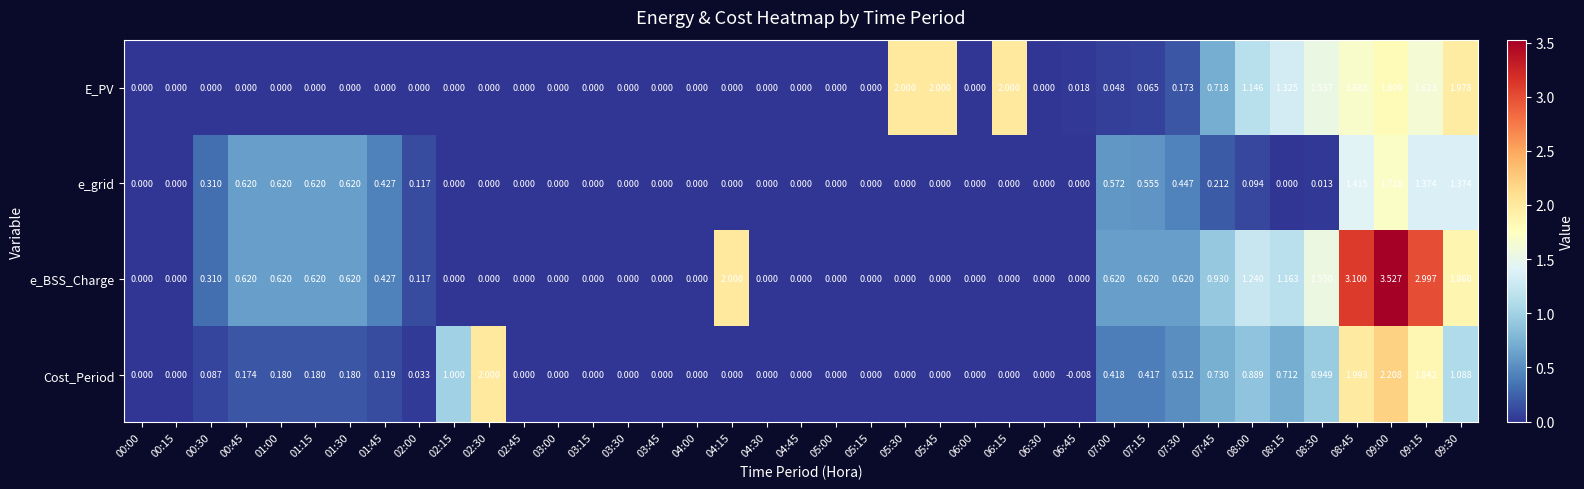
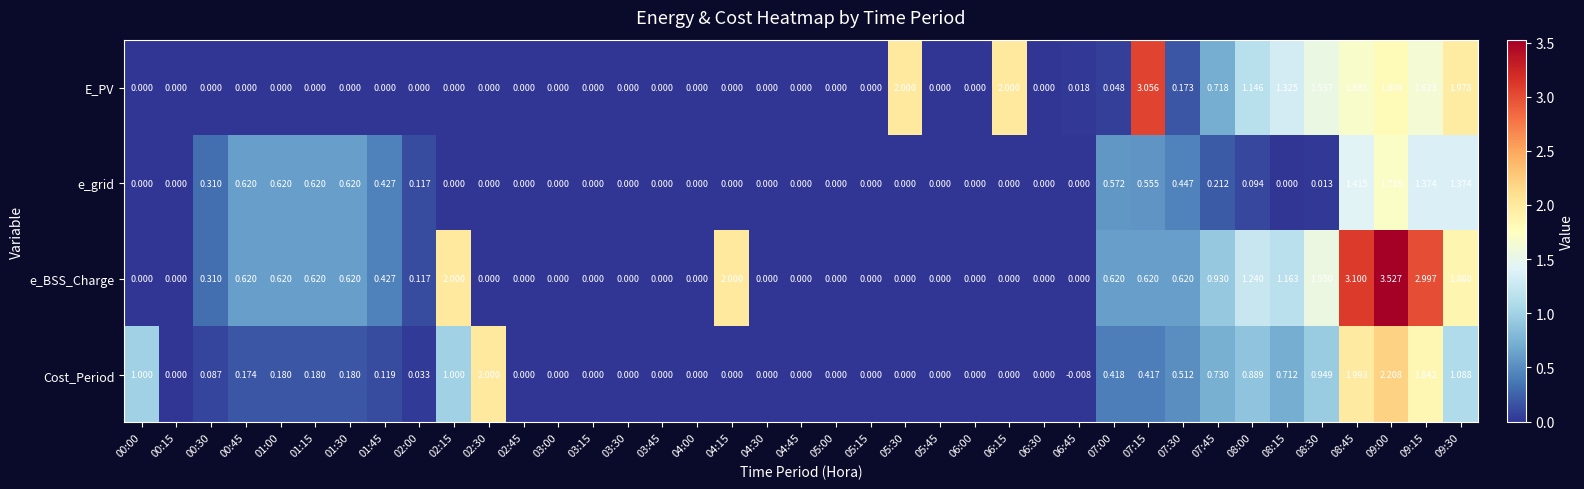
E_PV, 05:45: 2.000 -> 0.000
E_PV, 07:15: 0.065 -> 3.056
e_BSS_Charge, 02:15: 0.000 -> 2.000
Cost_Period, 00:00: 0.000 -> 1.000
